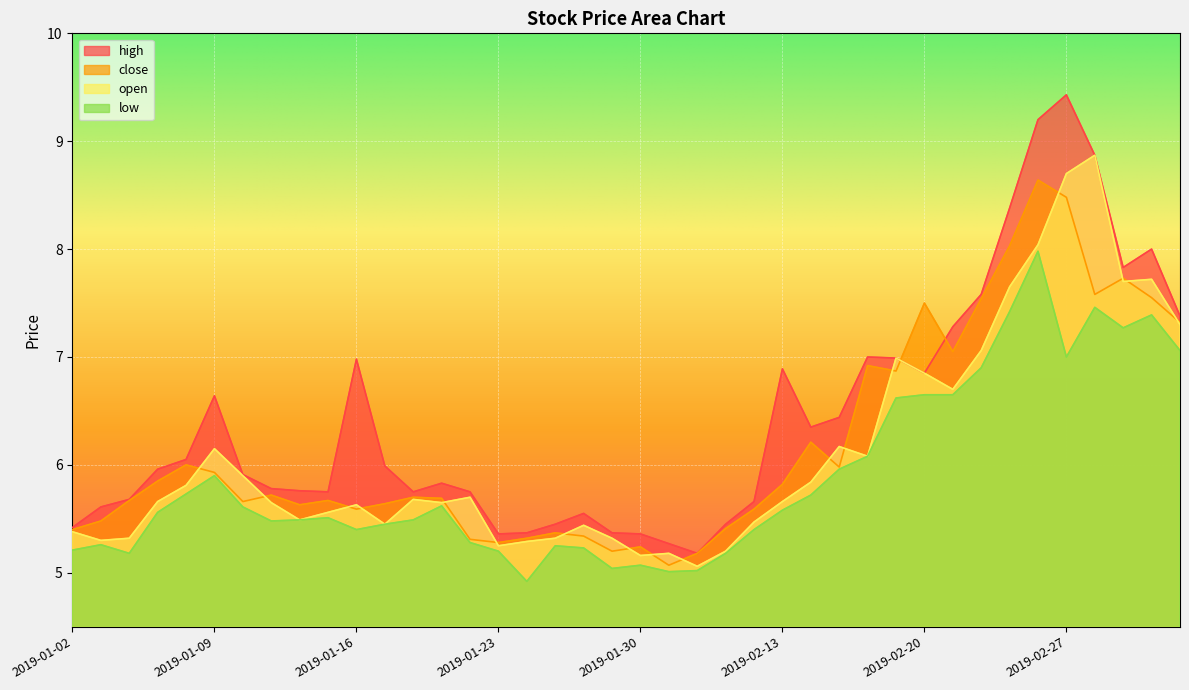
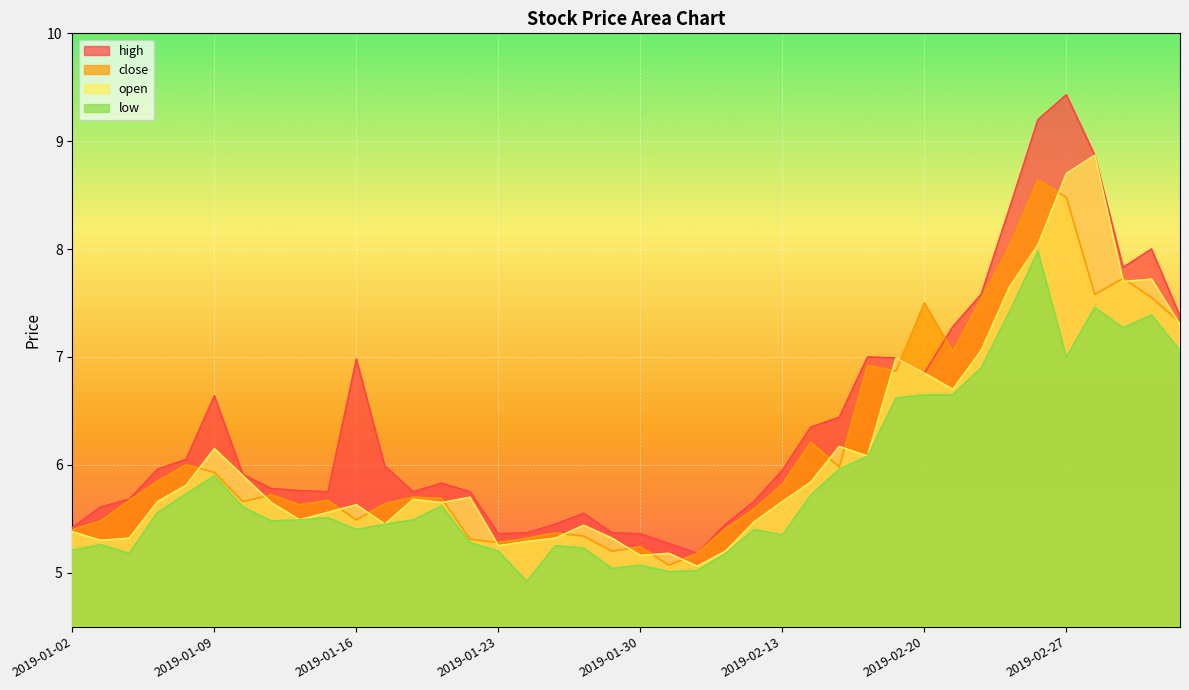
close, 2019-01-16: 5.59 -> 5.49
high, 2019-02-13: 6.89 -> 5.95
low, 2019-02-13: 5.58 -> 5.35
